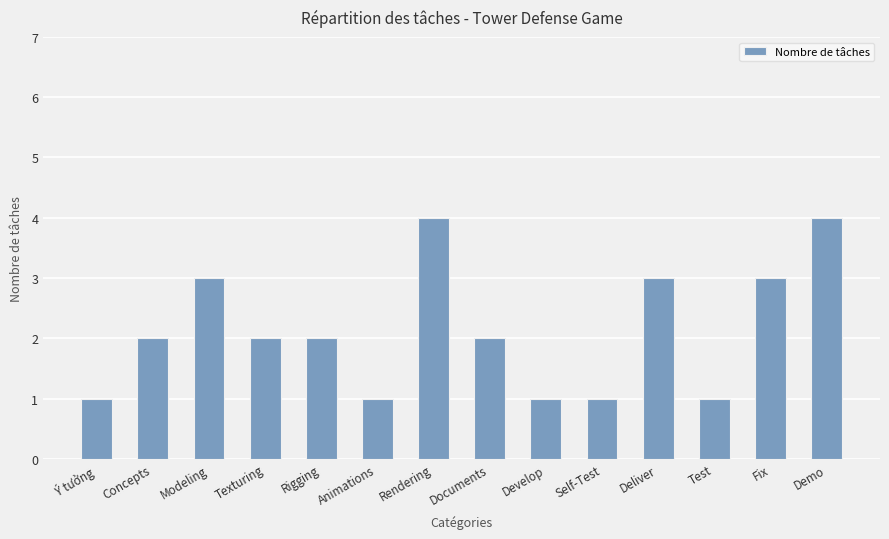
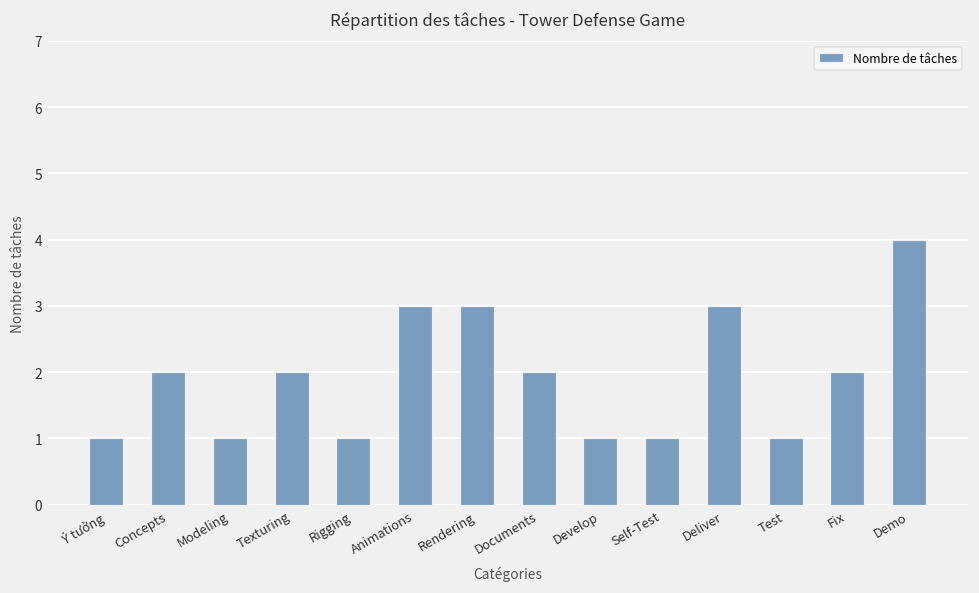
Modeling: 3 -> 1
Rigging: 2 -> 1
Animations: 1 -> 3
Rendering: 4 -> 3
Fix: 3 -> 2
